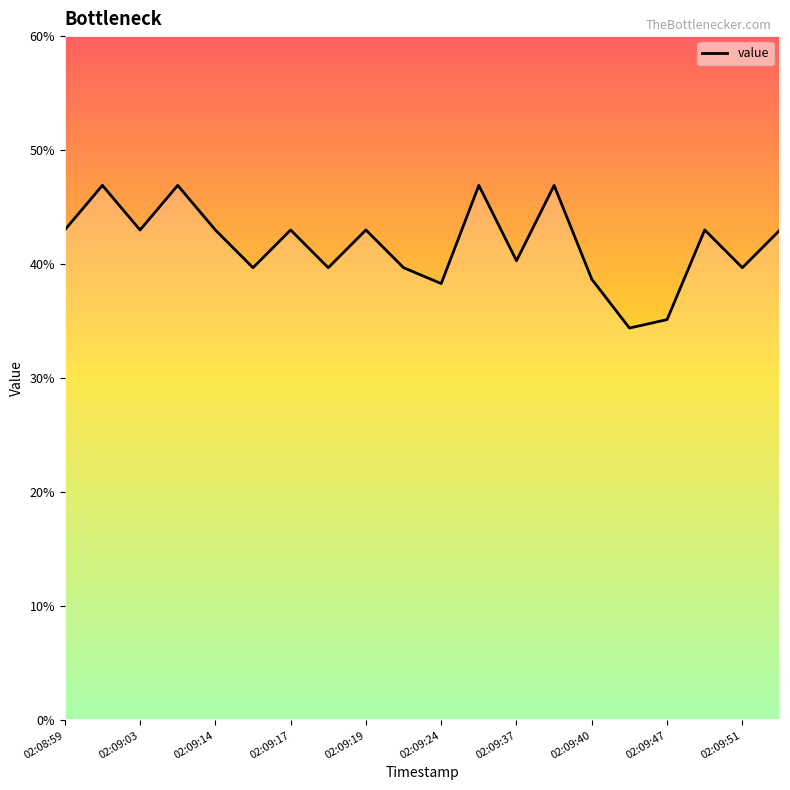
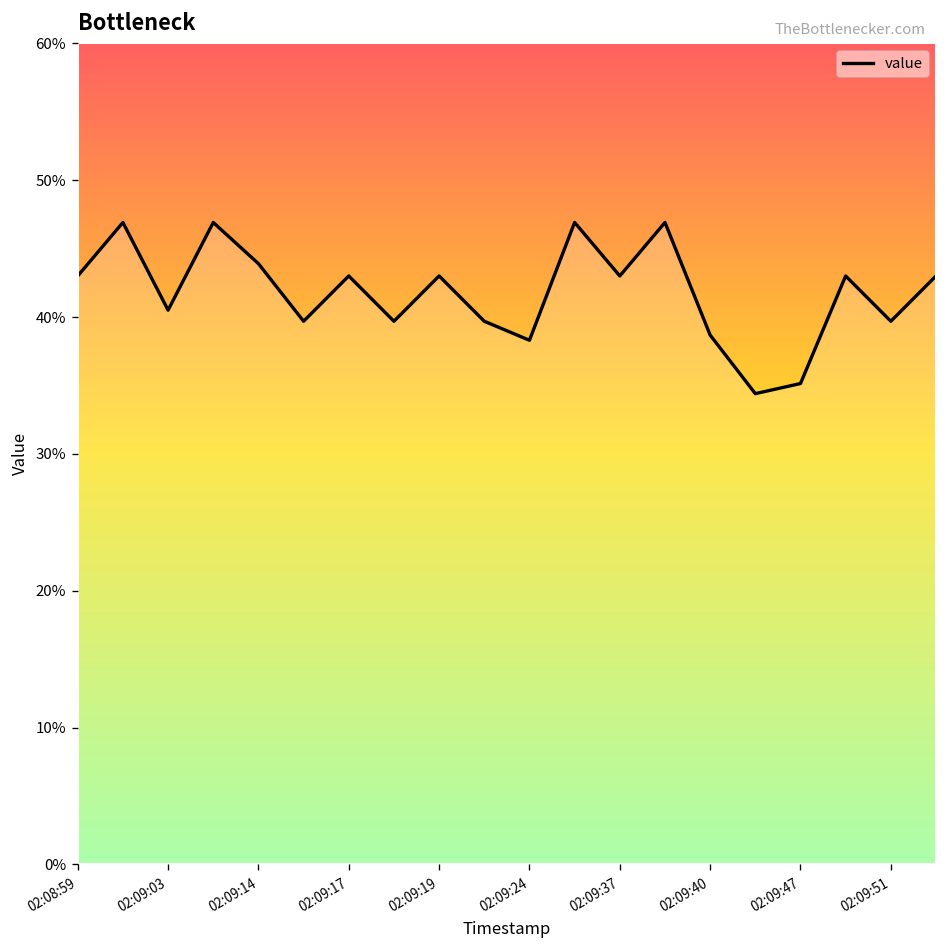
02:09:03: 43.0% -> 40.5%
02:09:14: 43.0% -> 43.9%
02:09:37: 40.3% -> 43.0%
